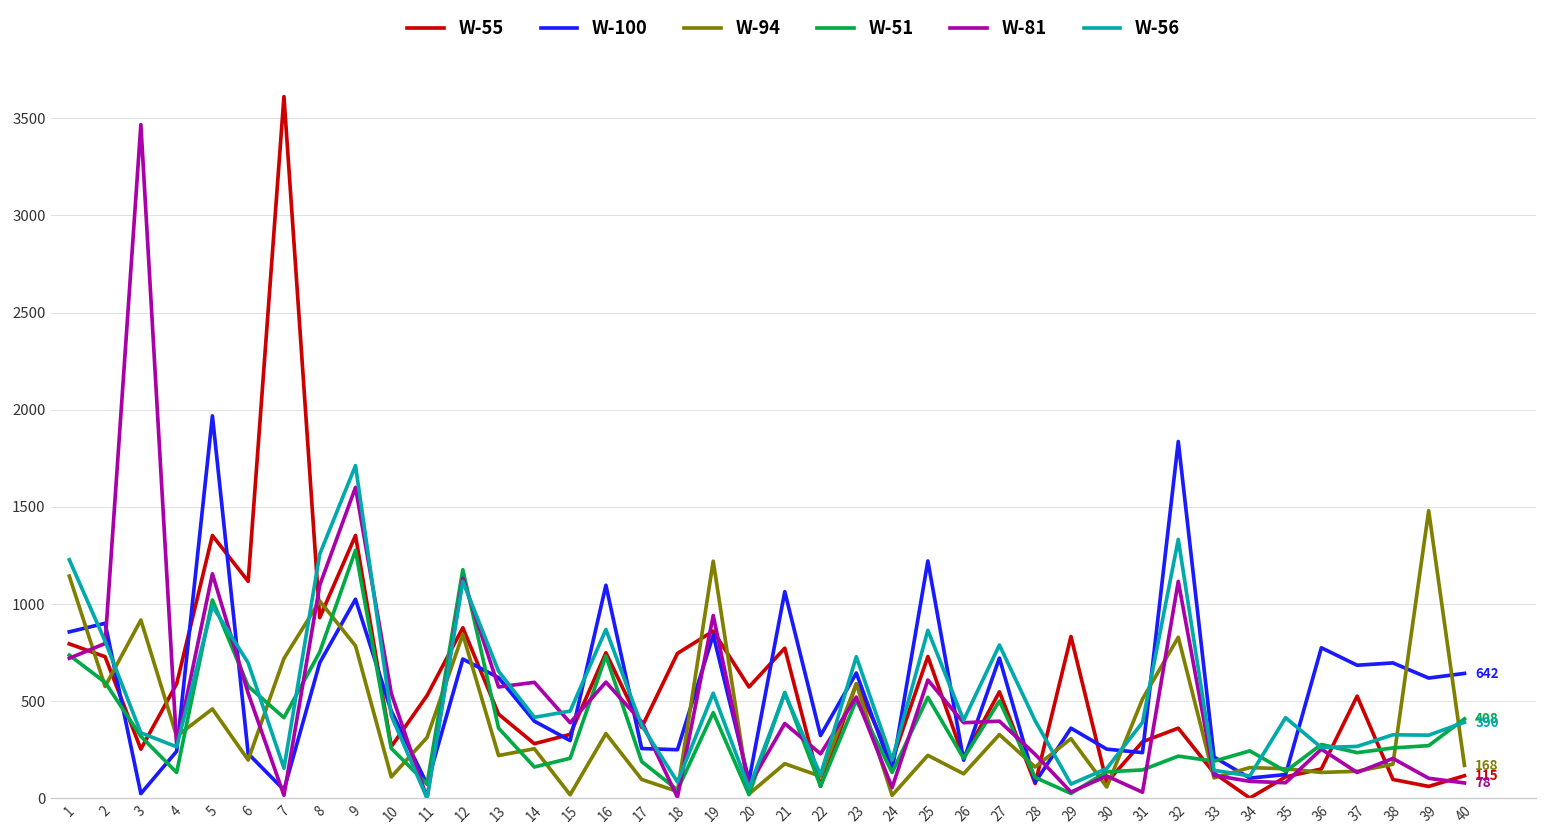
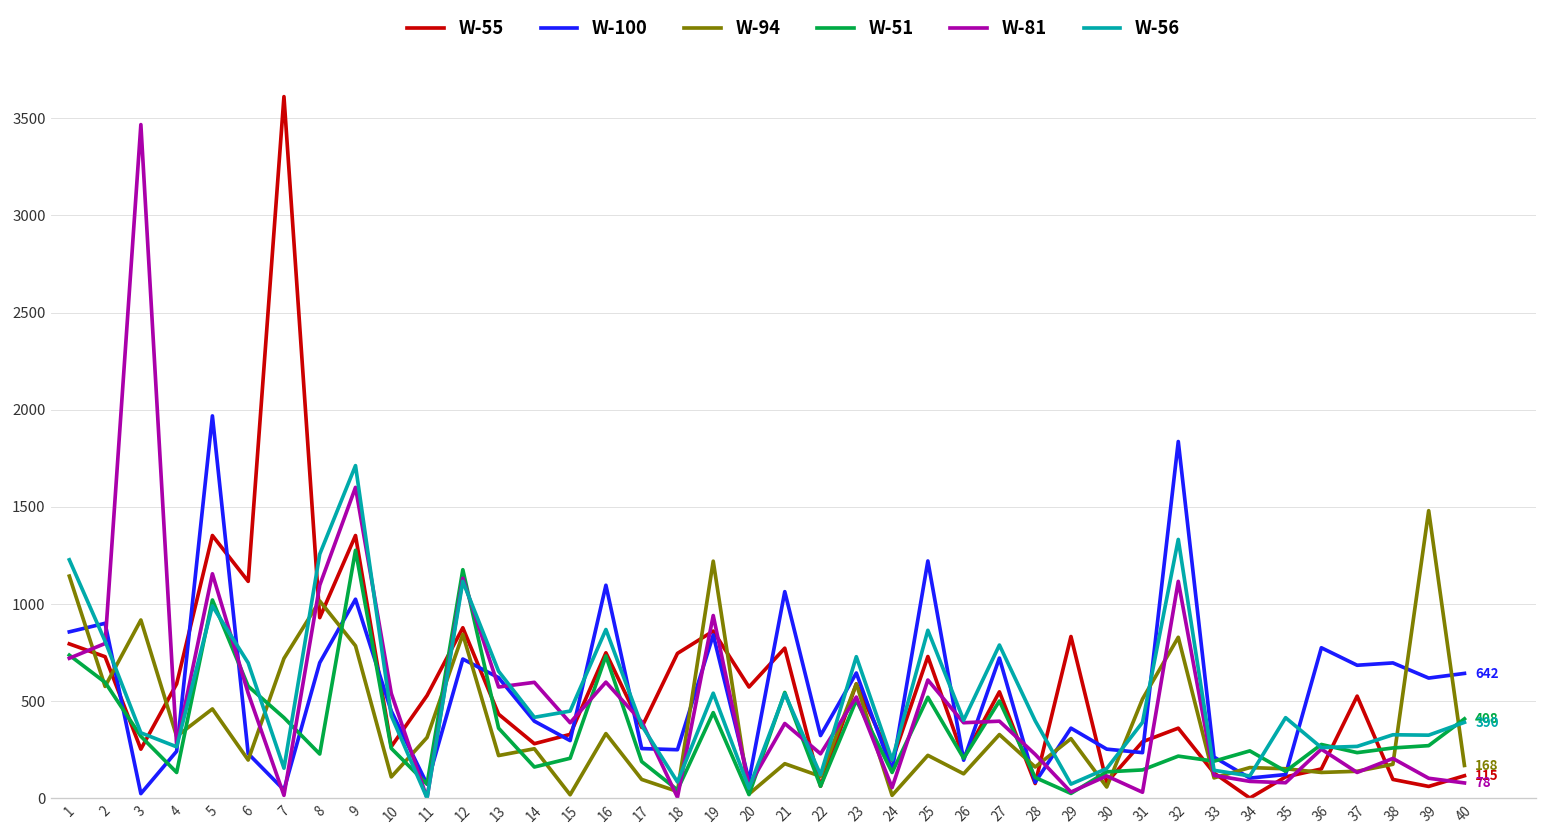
W-51, 8: 750 -> 230
